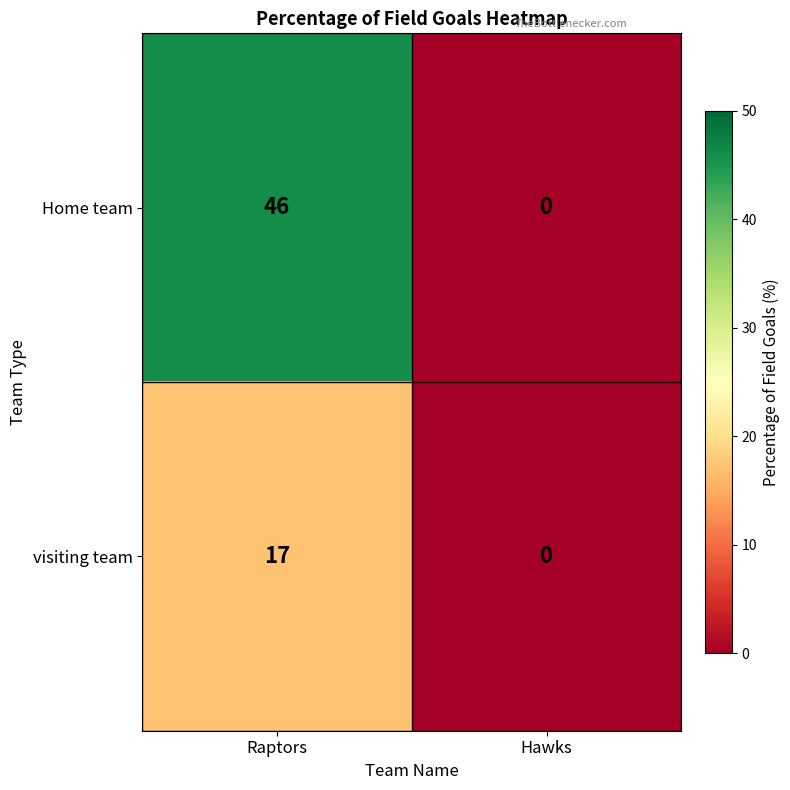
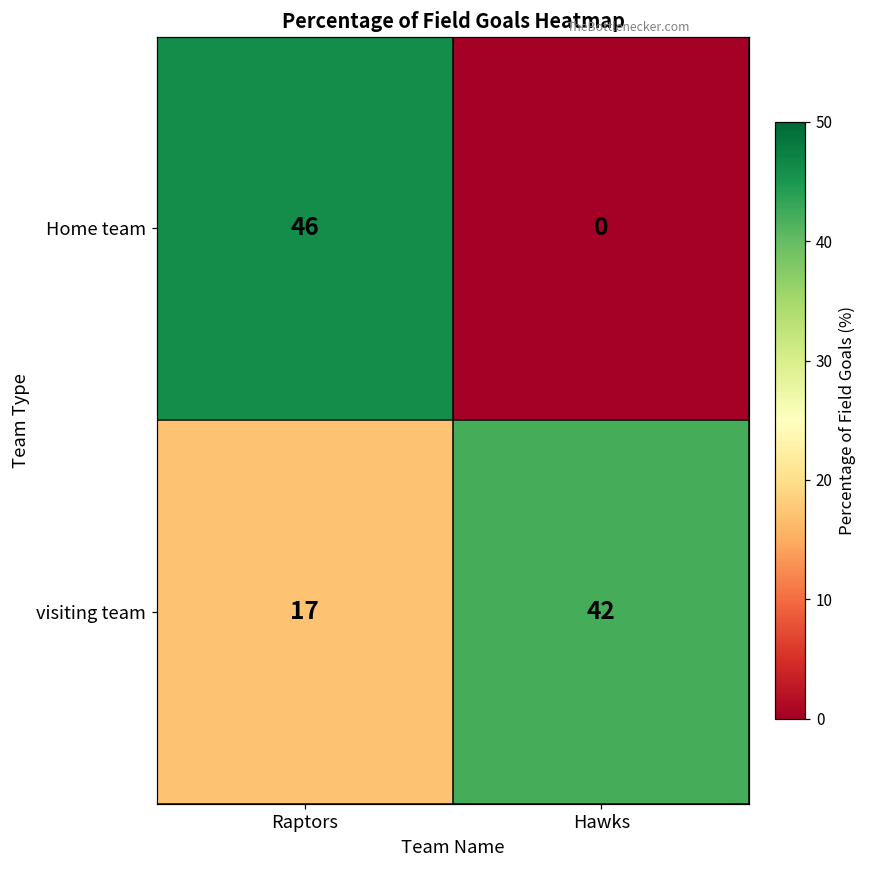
visiting team, Hawks: 0 -> 42
